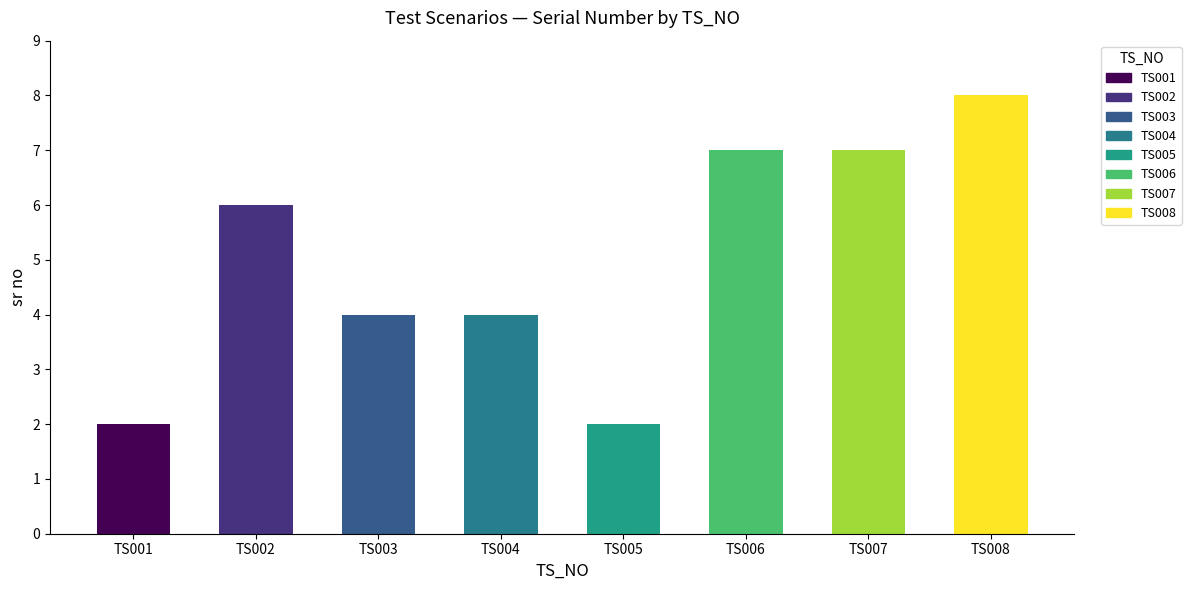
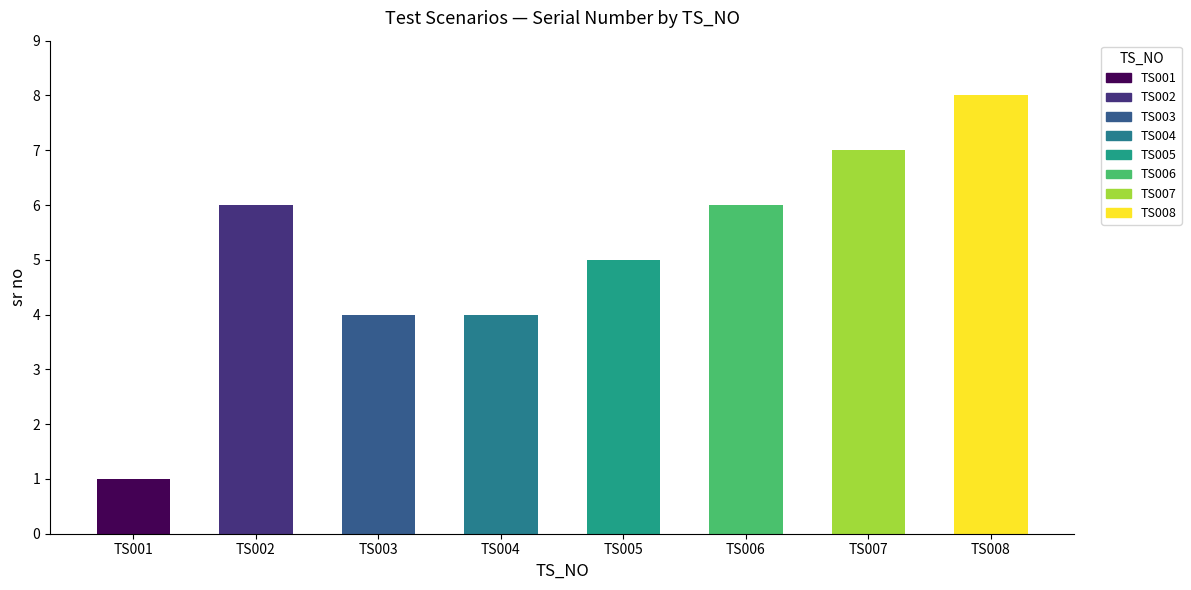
TS001: 2 -> 1
TS005: 2 -> 5
TS006: 7 -> 6
